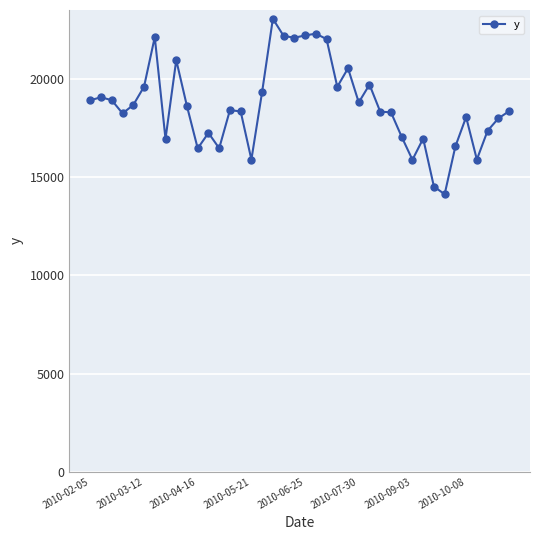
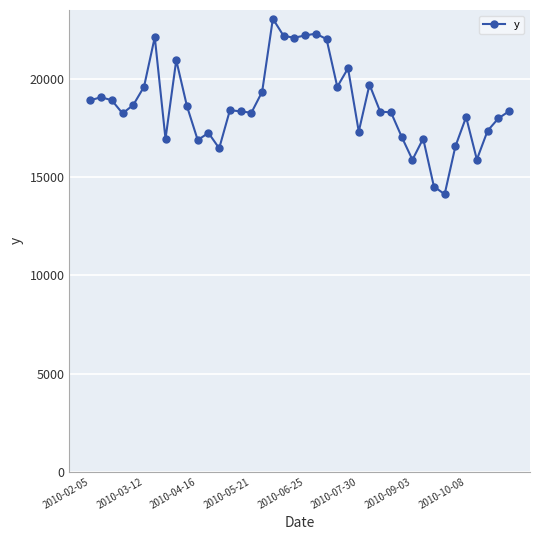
2010-04-16: 16500 -> 16900
2010-05-21: 15900 -> 18300
2010-07-30: 18800 -> 17300
